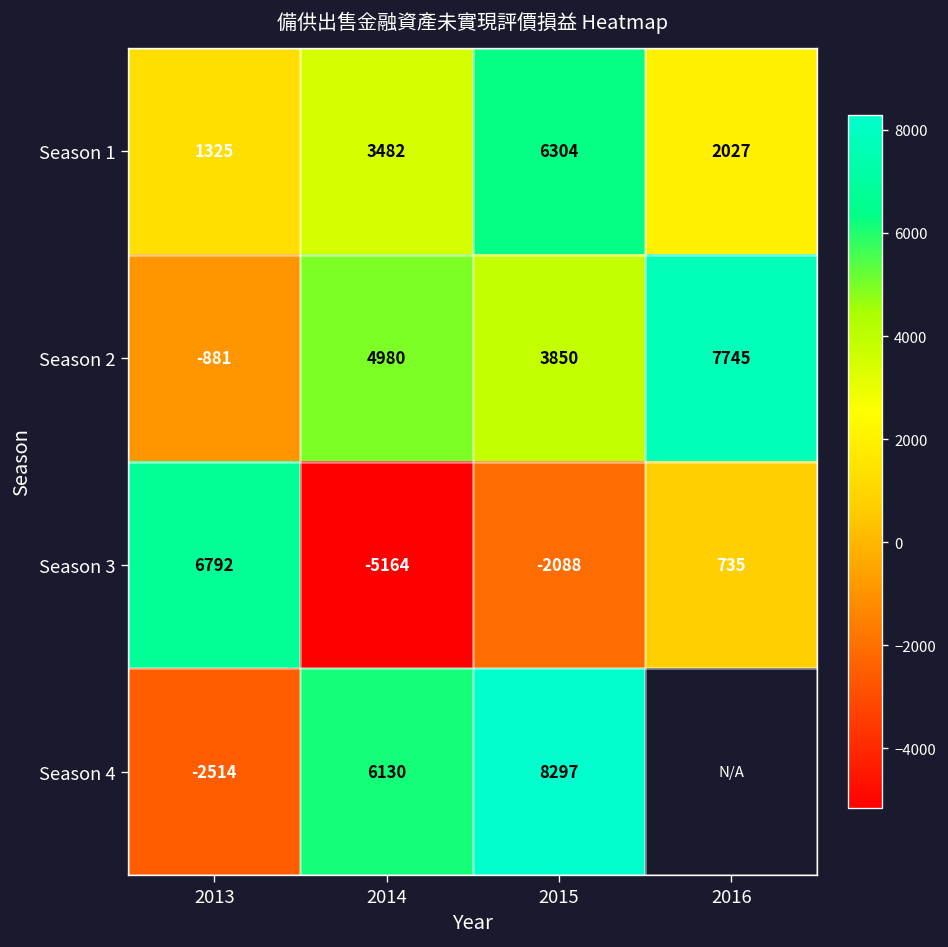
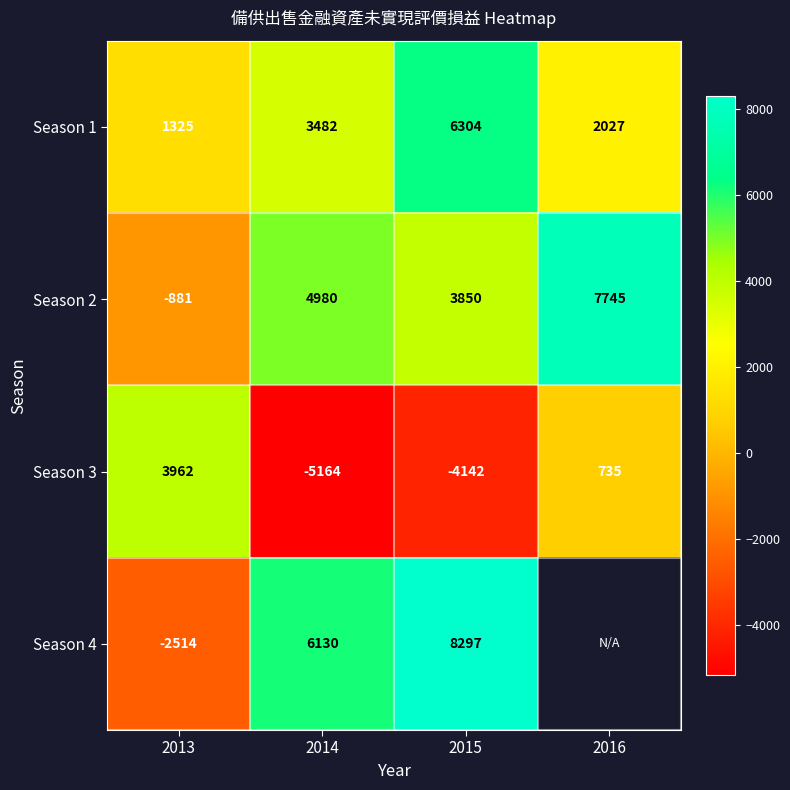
Season 3, 2013: 6792 -> 3962
Season 3, 2015: -2088 -> -4142
